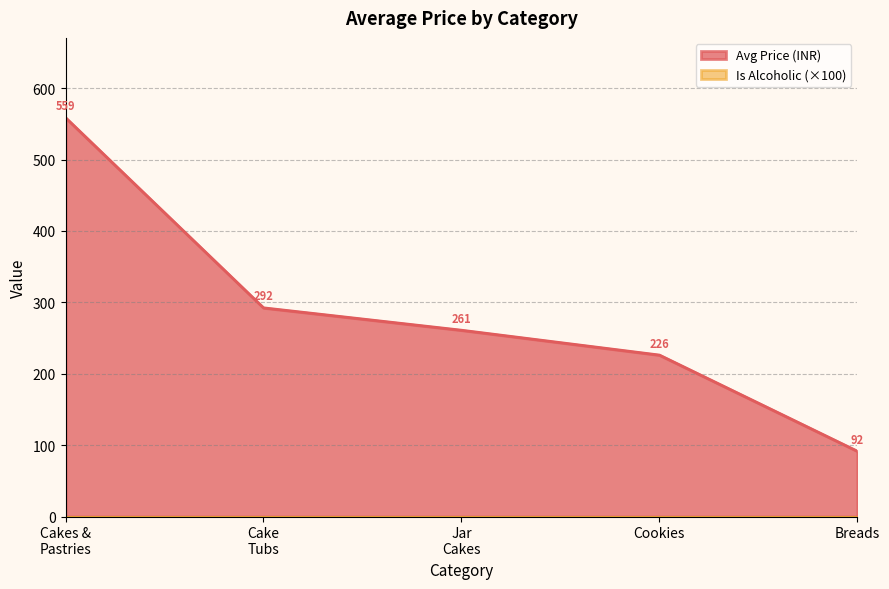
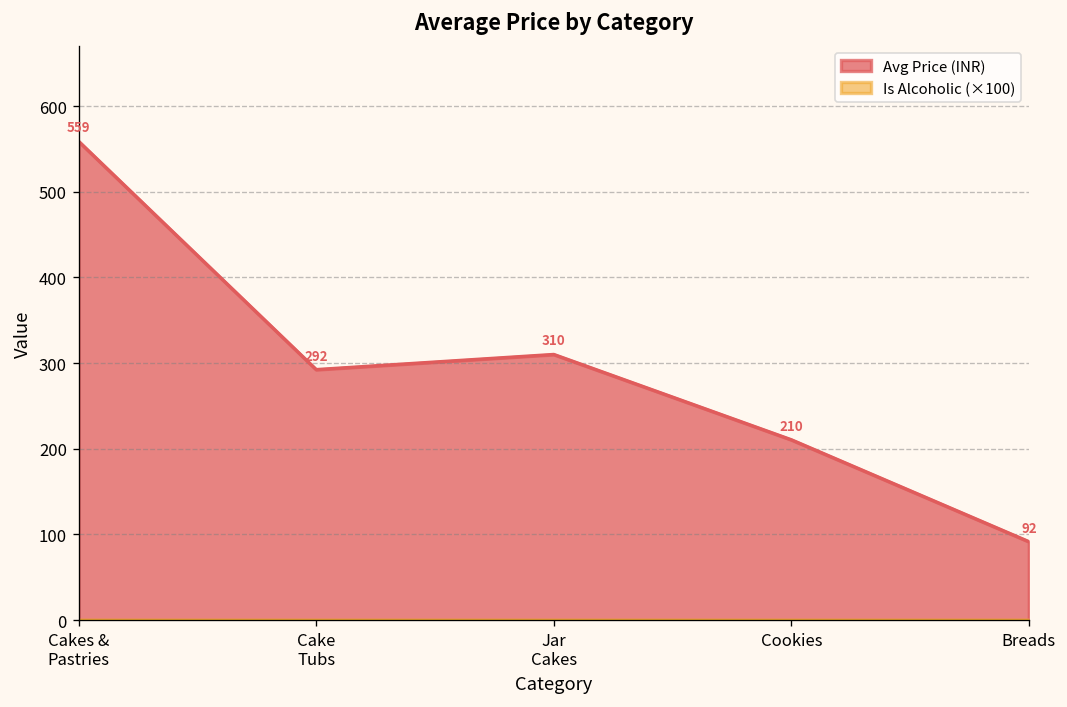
Avg Price (INR), Jar Cakes: 261 -> 310
Avg Price (INR), Cookies: 226 -> 210
